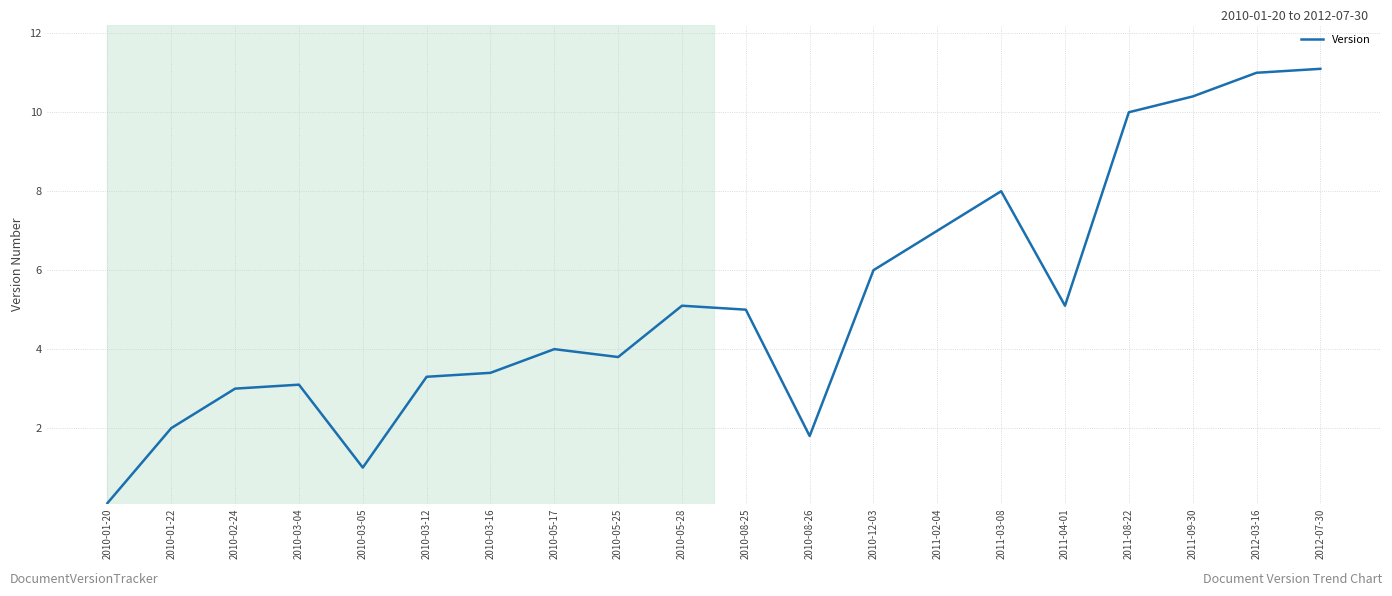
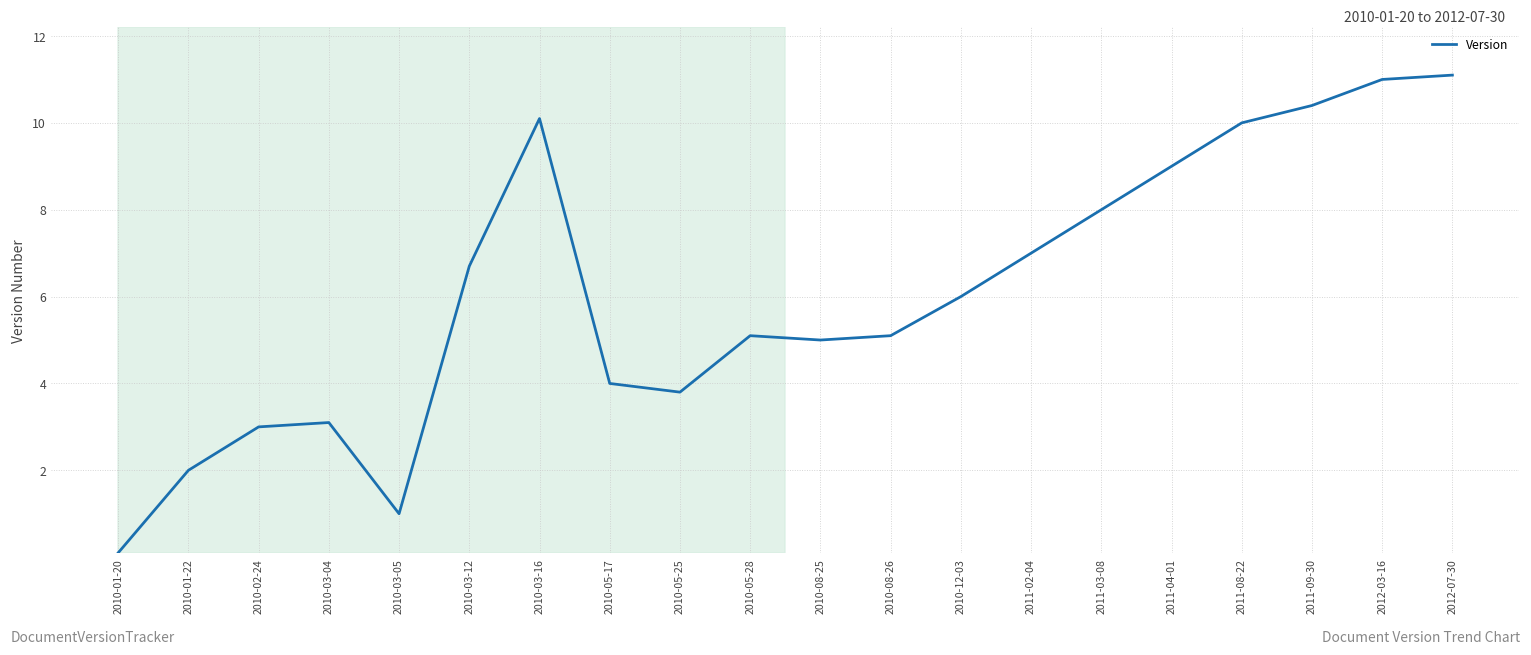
2010-03-12: 3.3 -> 6.7
2010-03-16: 3.4 -> 10.1
2010-08-26: 1.8 -> 5.1
2011-04-01: 5.1 -> 9.0
